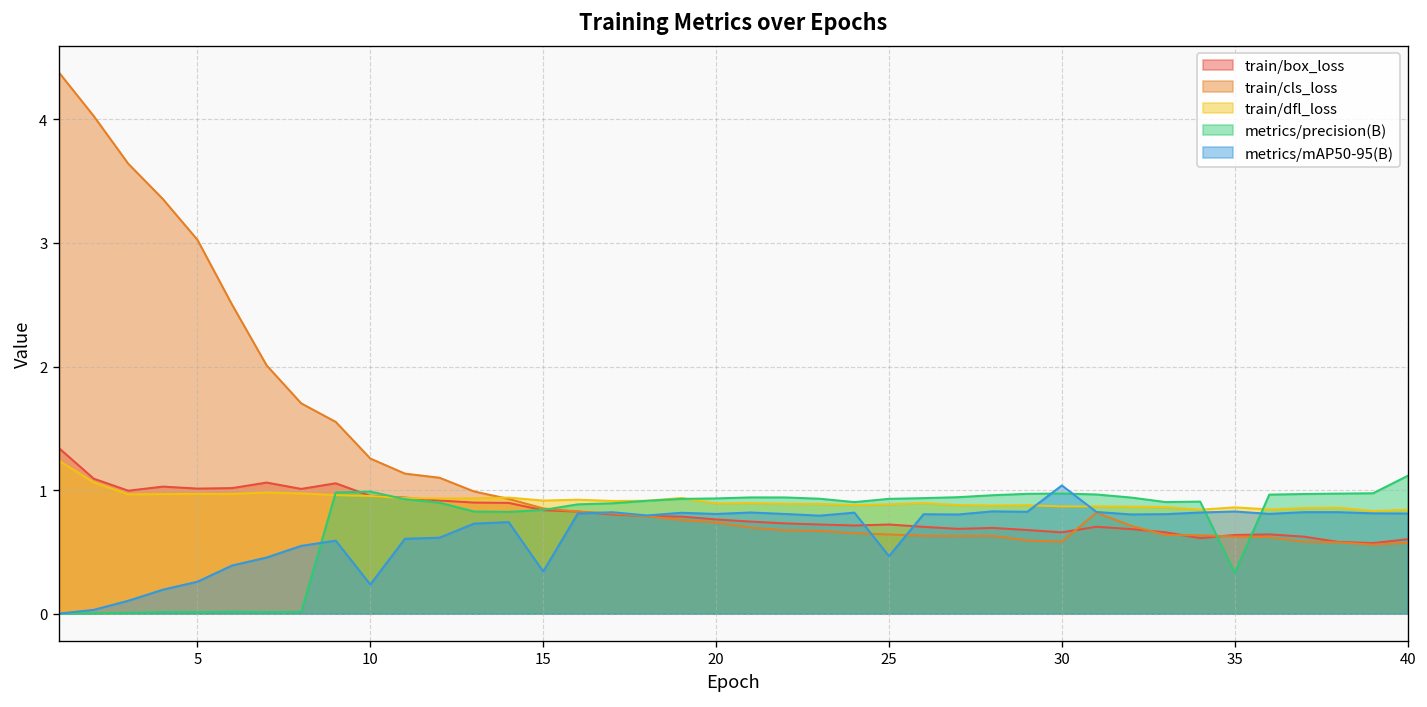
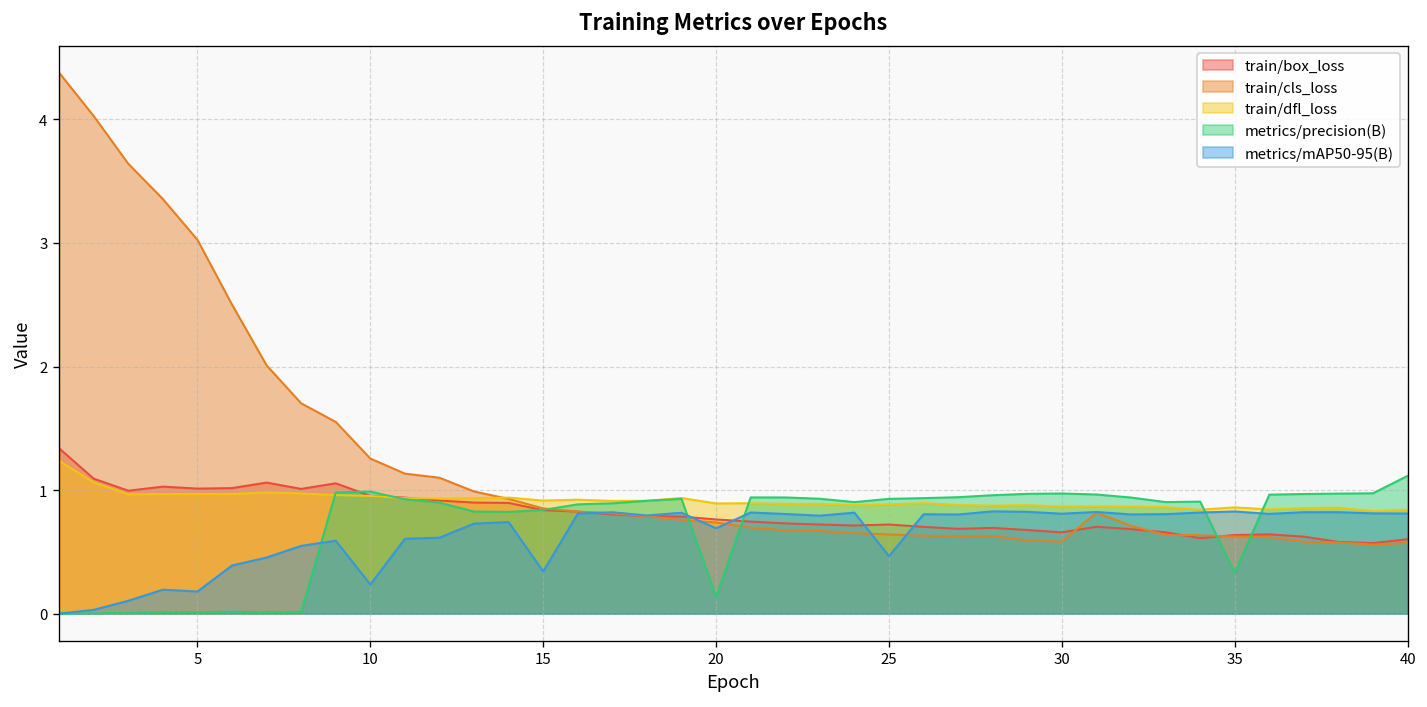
metrics/mAP50-95(B), 5: 0.26 -> 0.18
metrics/precision(B), 20: 0.93 -> 0.14
metrics/mAP50-95(B), 20: 0.81 -> 0.69
metrics/mAP50-95(B), 30: 1.04 -> 0.81
